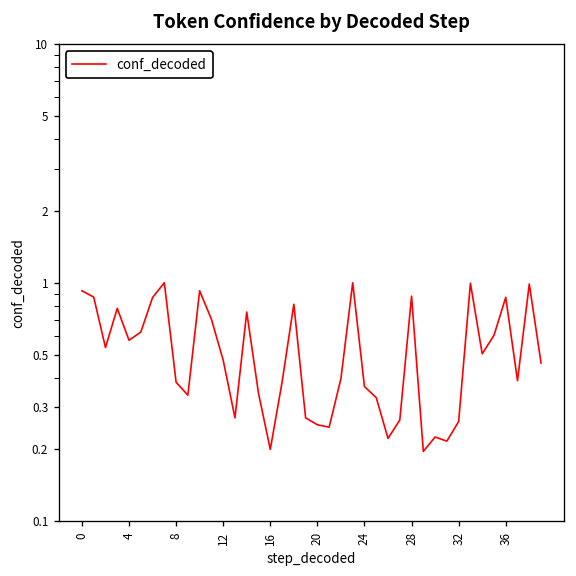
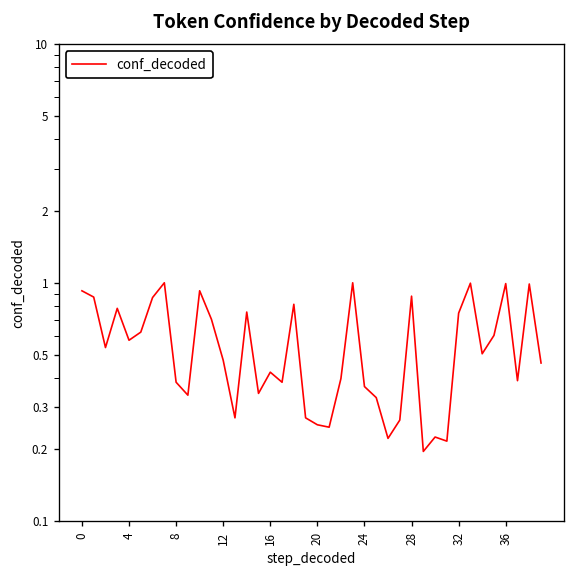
16: 0.20 -> 0.42
32: 0.26 -> 0.75
36: 0.9 -> 1.0
